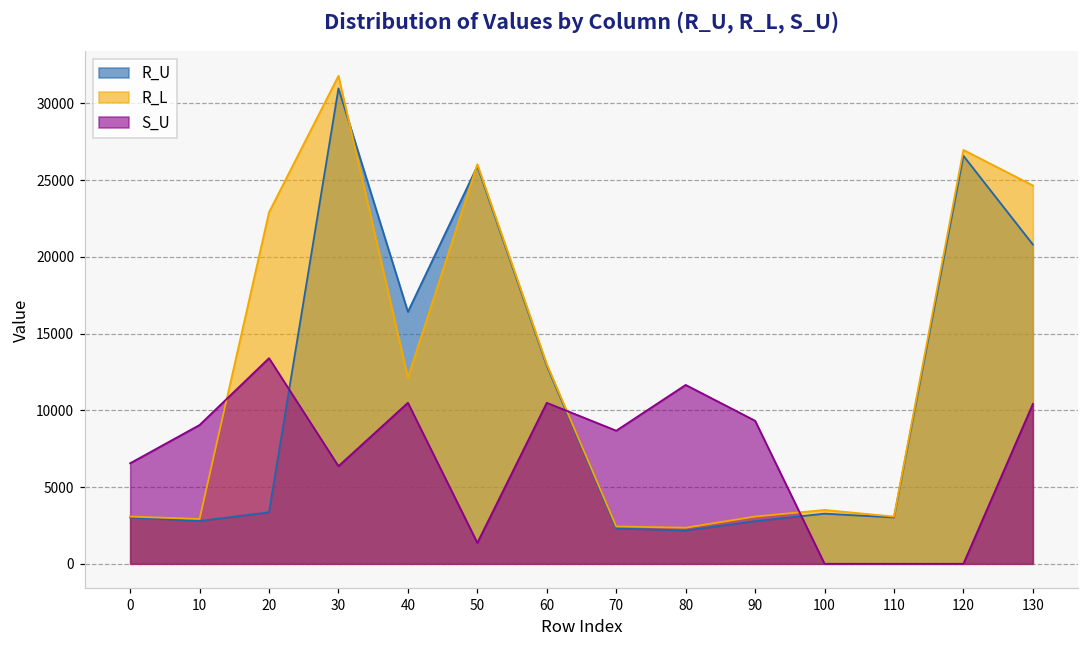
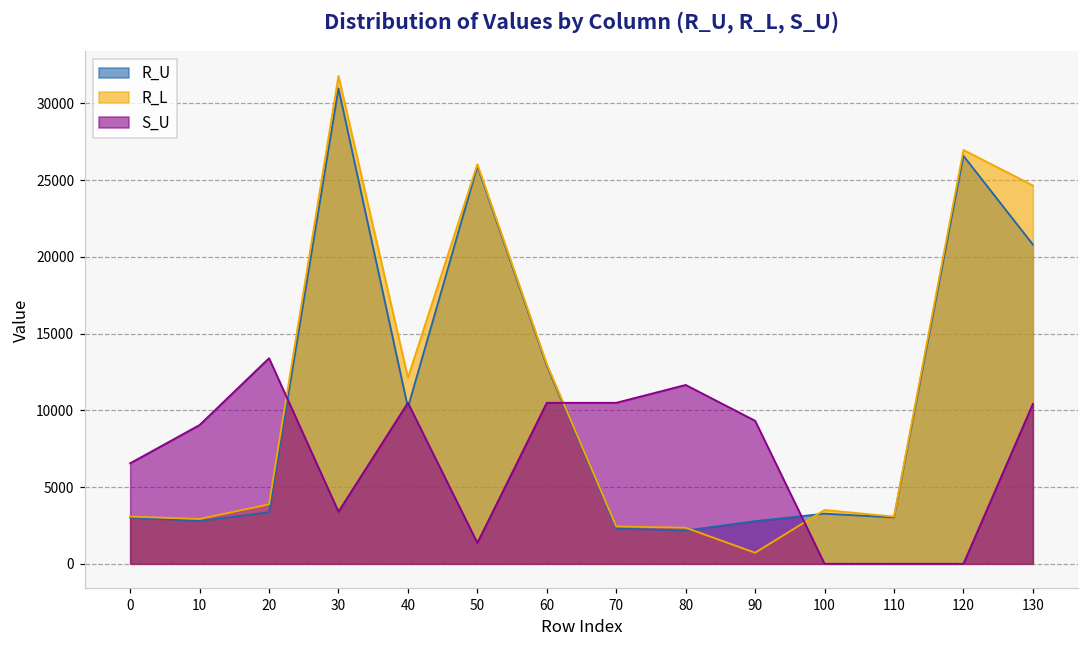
R_L, 20: 22900 -> 3900
S_U, 30: 6400 -> 3400
R_U, 40: 16400 -> 10200
S_U, 70: 8700 -> 10500
R_L, 90: 3100 -> 700
